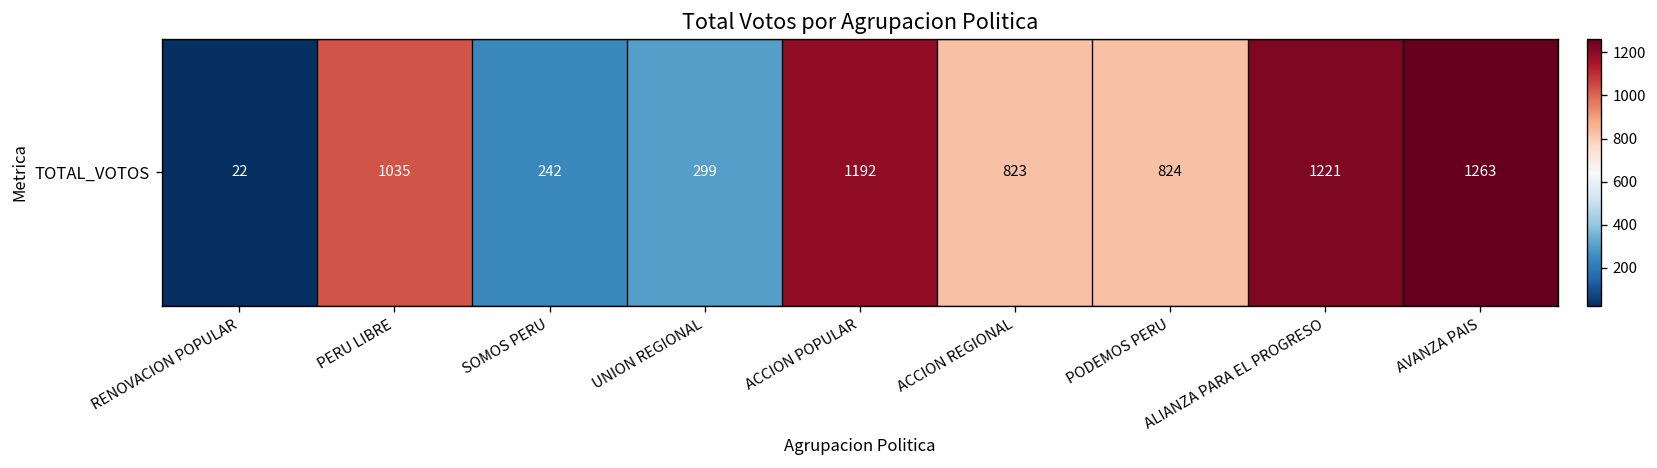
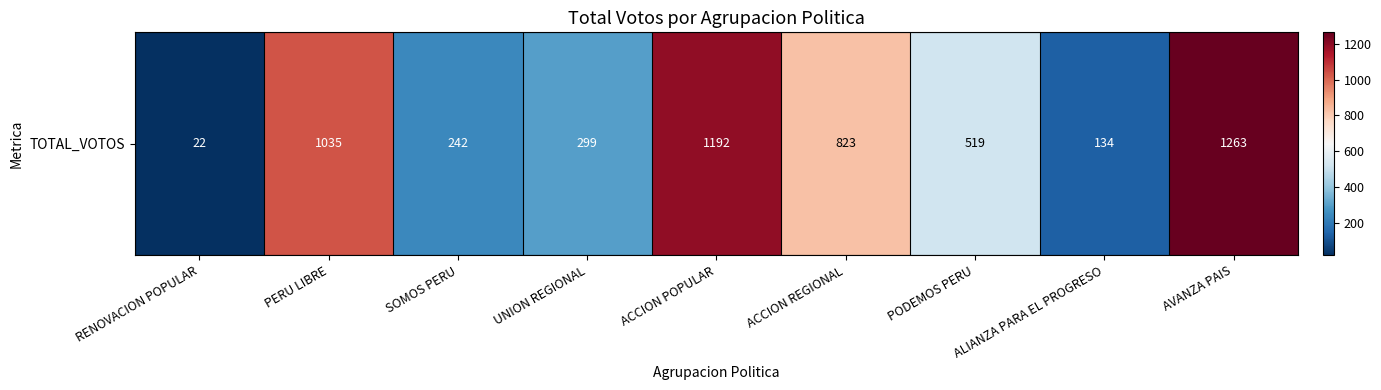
TOTAL_VOTOS, PODEMOS PERU: 824 -> 519
TOTAL_VOTOS, ALIANZA PARA EL PROGRESO: 1221 -> 134
